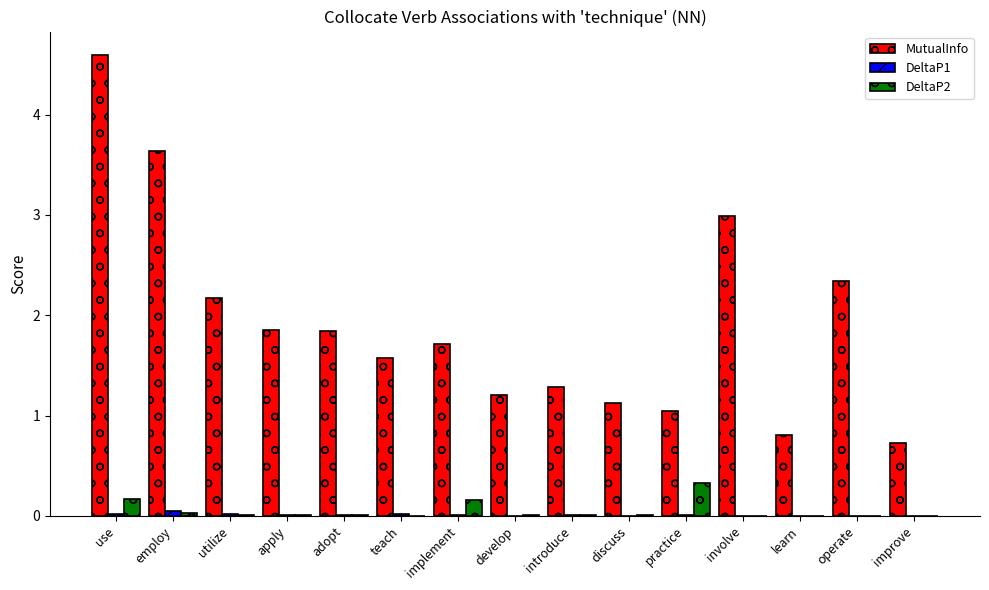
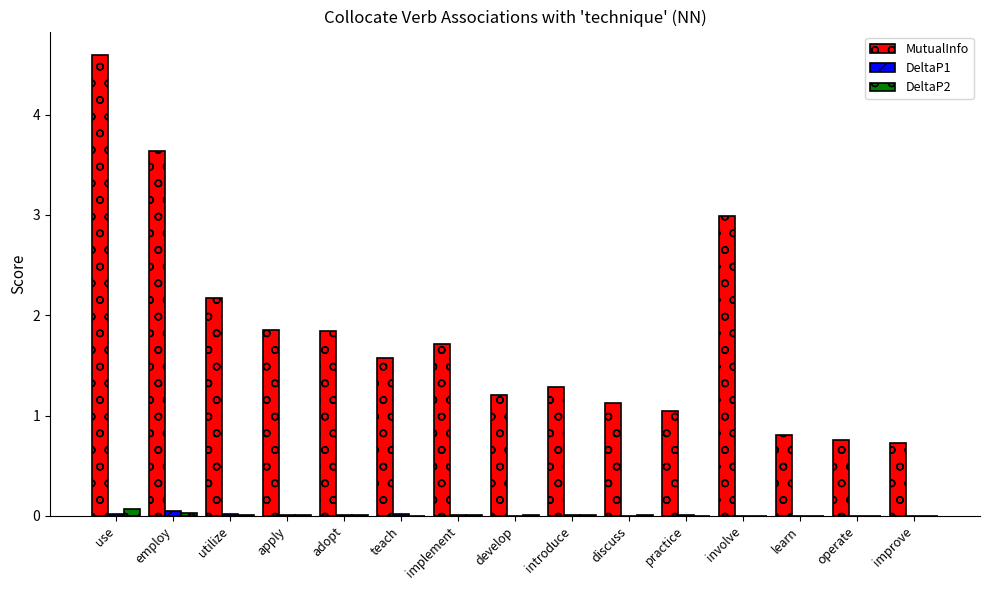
DeltaP2, use: 0.17 -> 0.07
DeltaP2, implement: 0.16 -> 0.00
DeltaP2, practice: 0.32 -> 0.00
MutualInfo, operate: 2.34 -> 0.76
